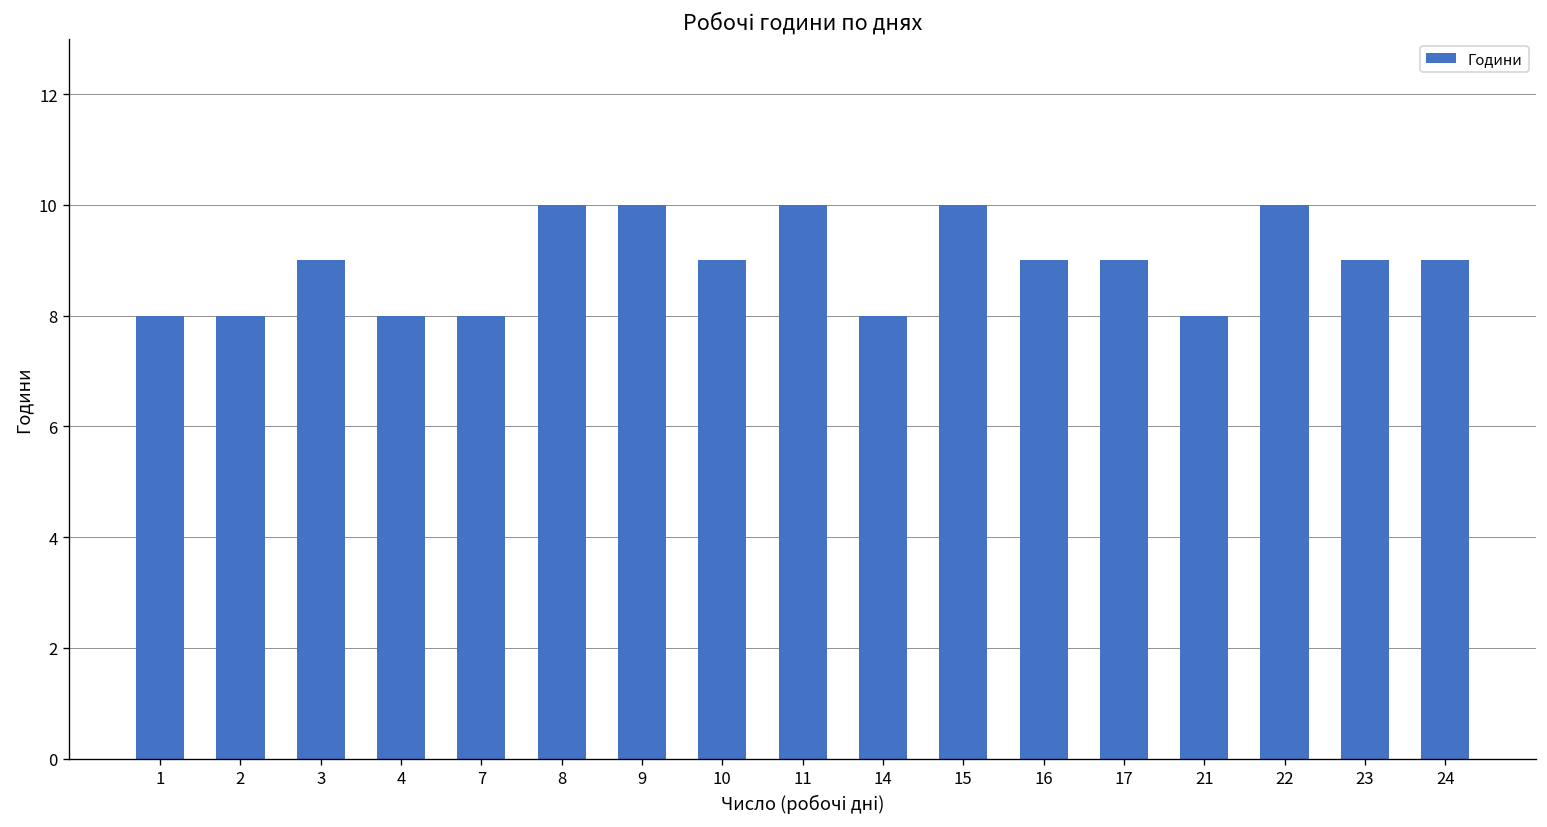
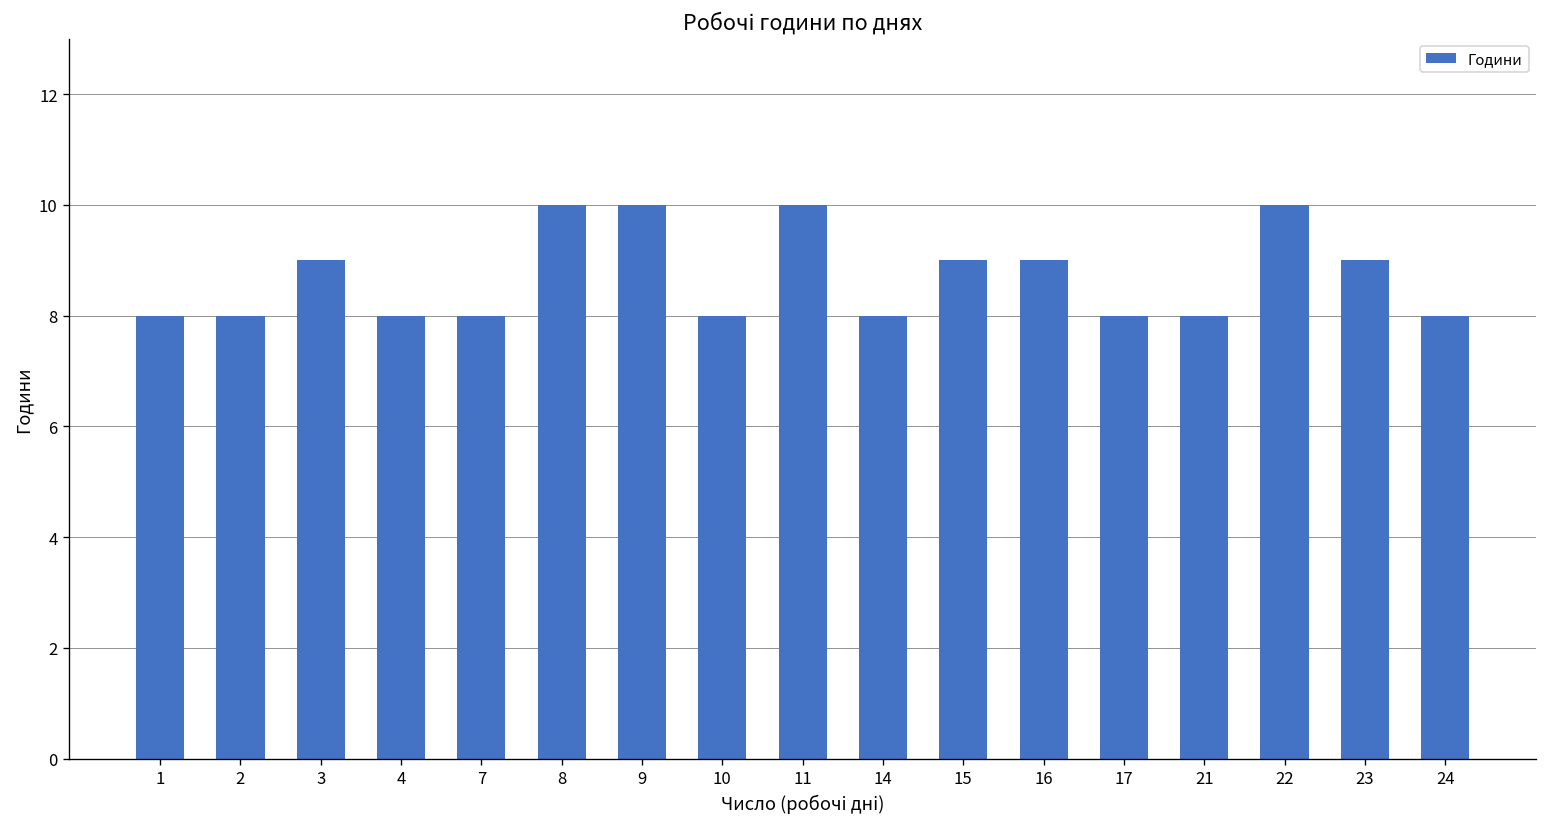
10: 9 -> 8
15: 10 -> 9
17: 9 -> 8
24: 9 -> 8
